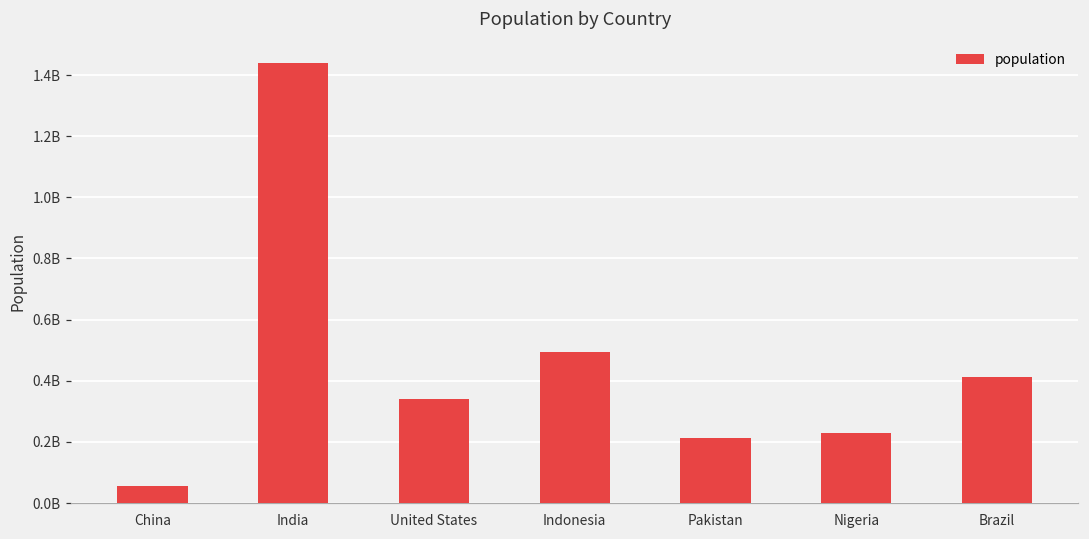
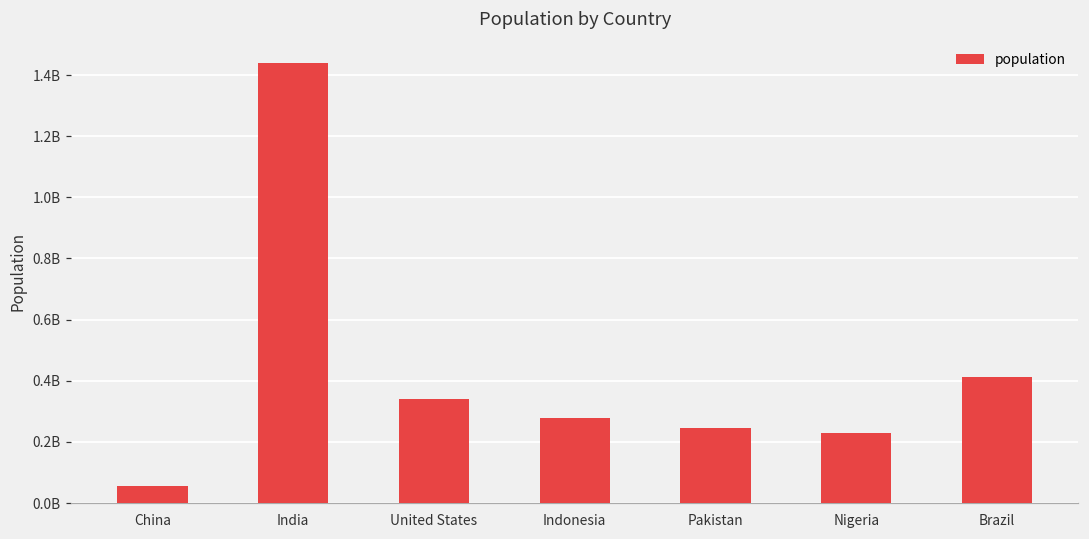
Indonesia: 500000000 -> 280000000
Pakistan: 210000000 -> 240000000
